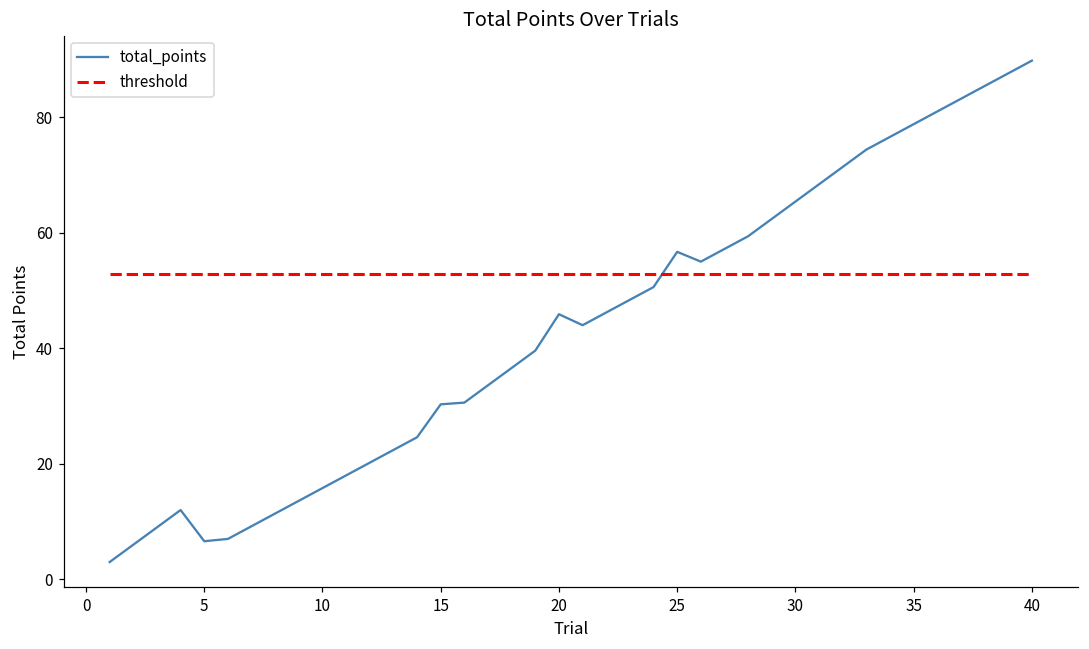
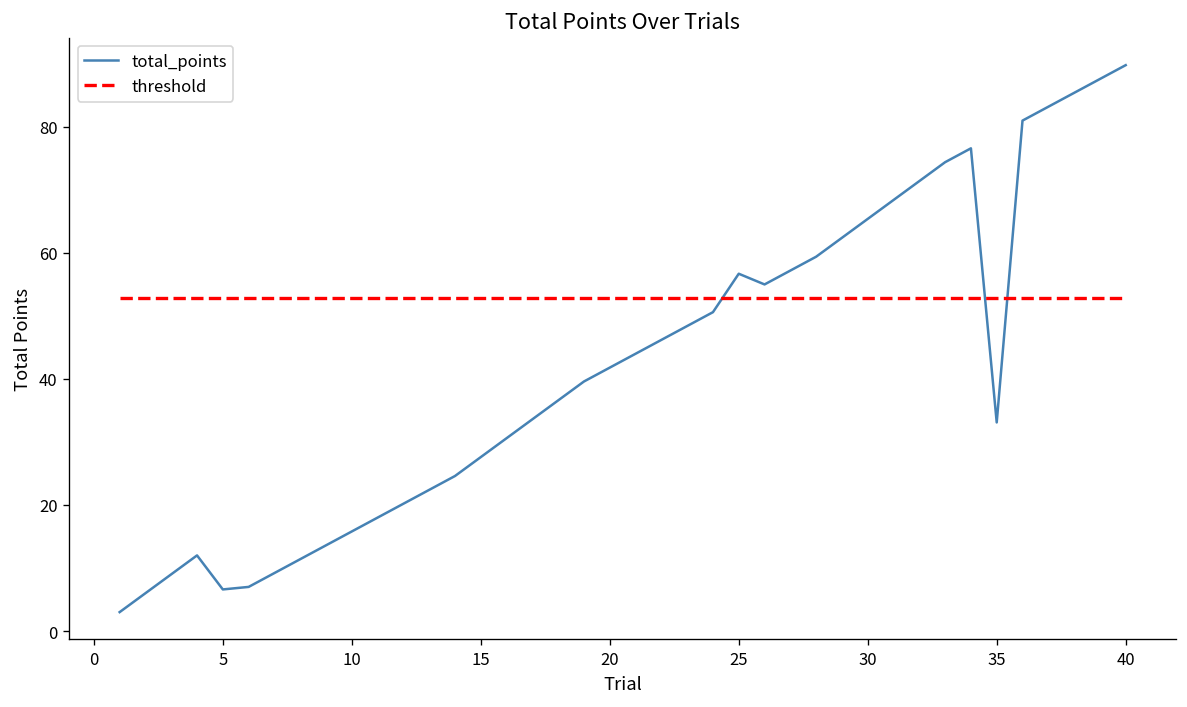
total_points, 15: 30 -> 28
total_points, 20: 46 -> 42
total_points, 35: 79 -> 33
